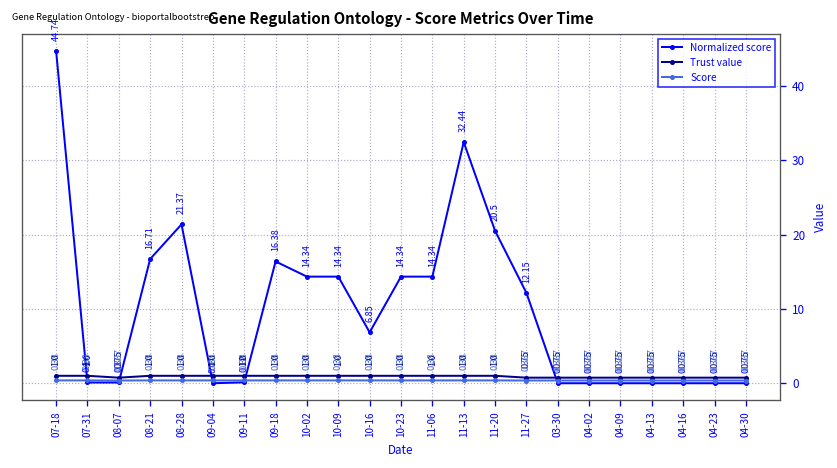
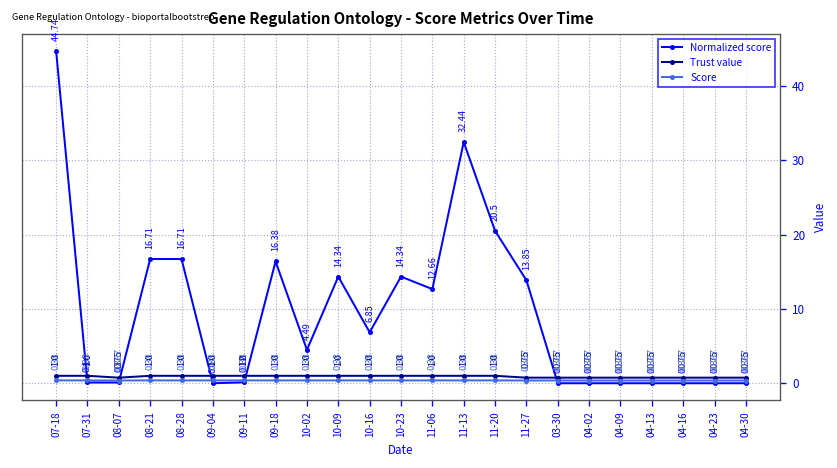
Normalized score, 08-28: 21.37 -> 16.71
Normalized score, 10-02: 14.34 -> 4.49
Normalized score, 11-06: 14.34 -> 12.66
Normalized score, 11-27: 12.15 -> 13.85
